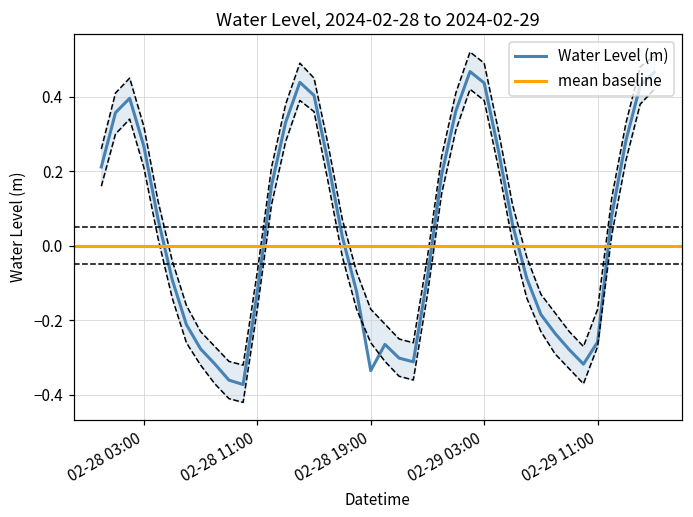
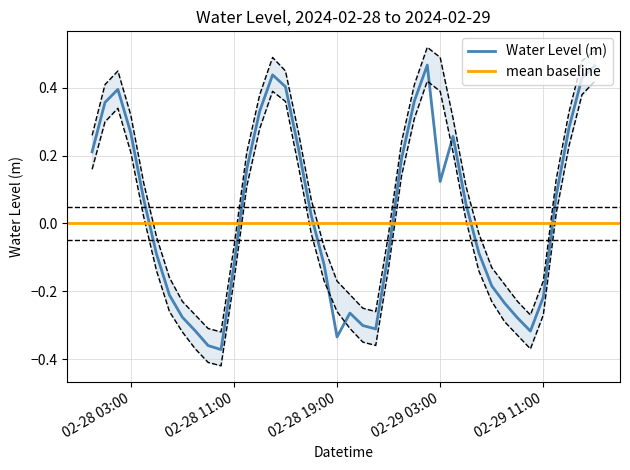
Water Level (m), 02-29 03:00: 0.44 -> 0.12
Water Level (m), 02-29 11:00: -0.26 -> -0.22
